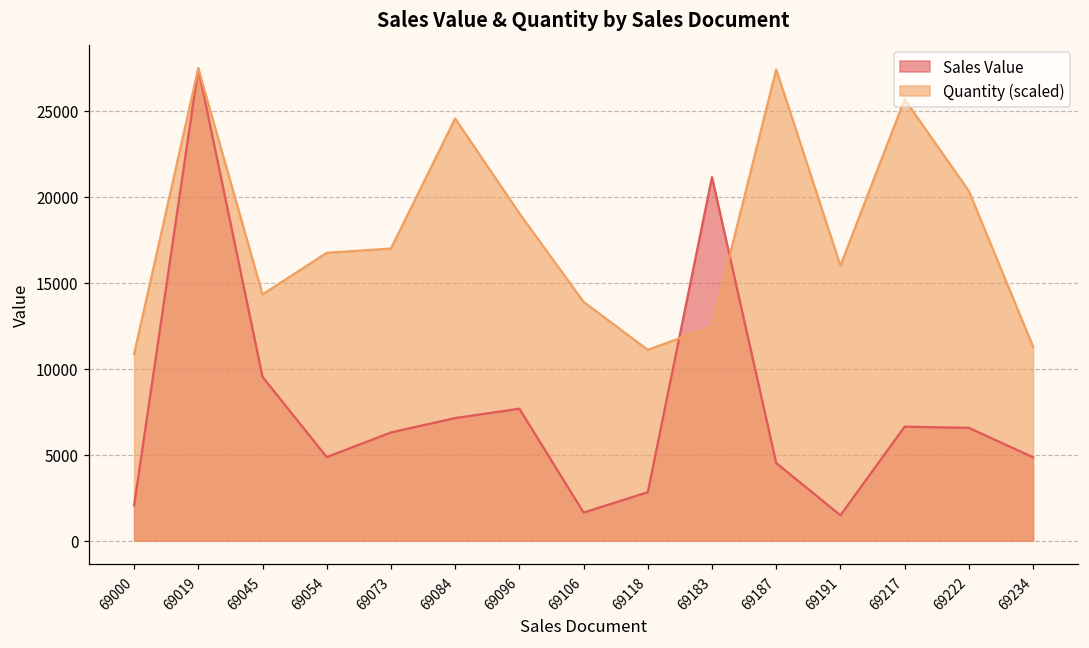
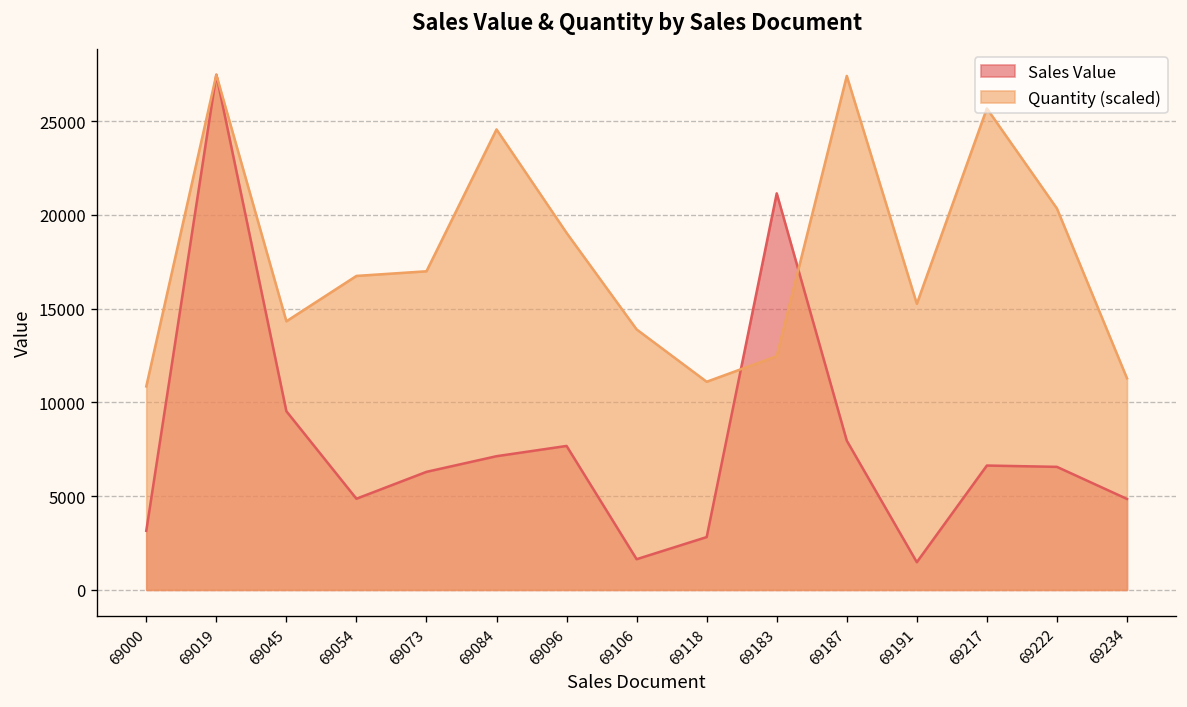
Sales Value, 69000: 2100 -> 3200
Sales Value, 69187: 4500 -> 8000
Quantity (scaled), 69191: 16000 -> 15300
